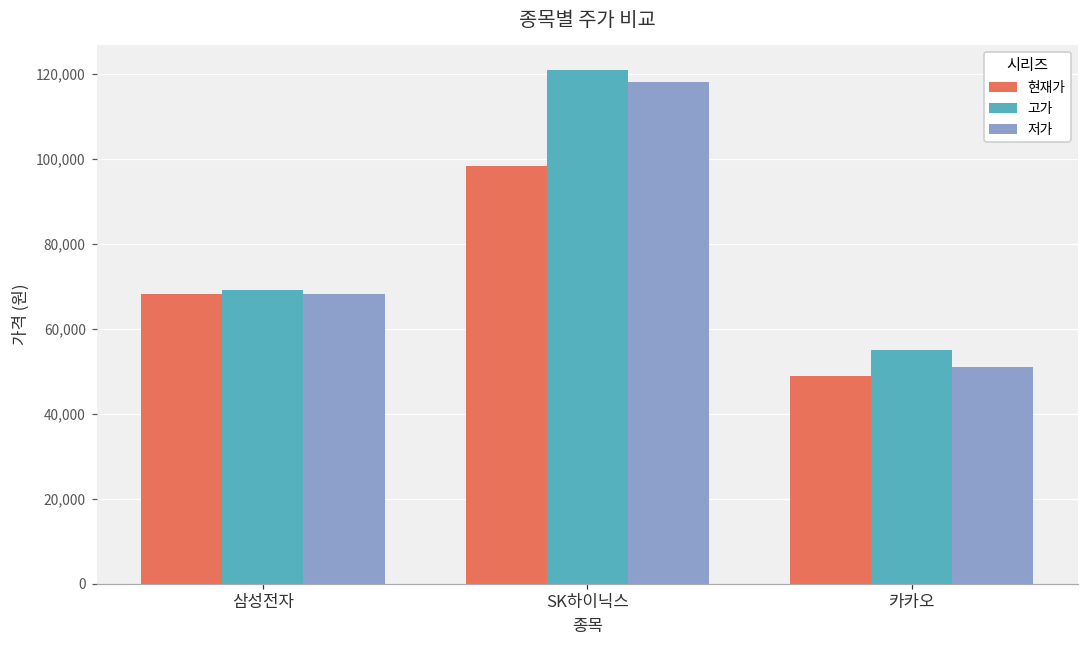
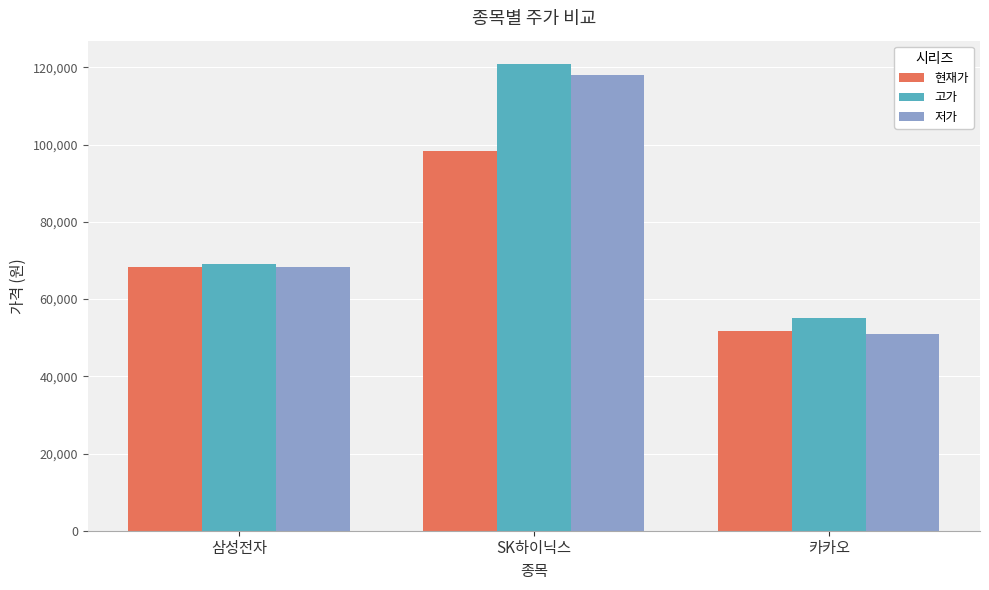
현재가, 카카오: 49,000 -> 52,000
